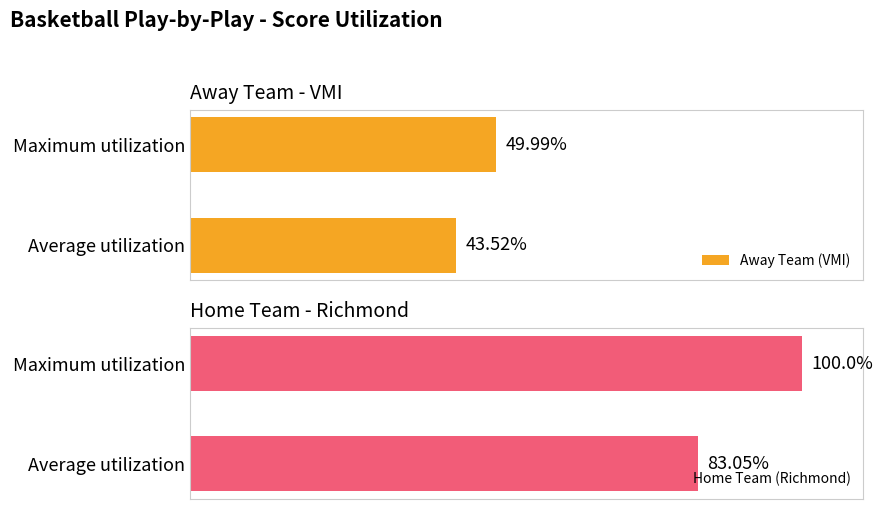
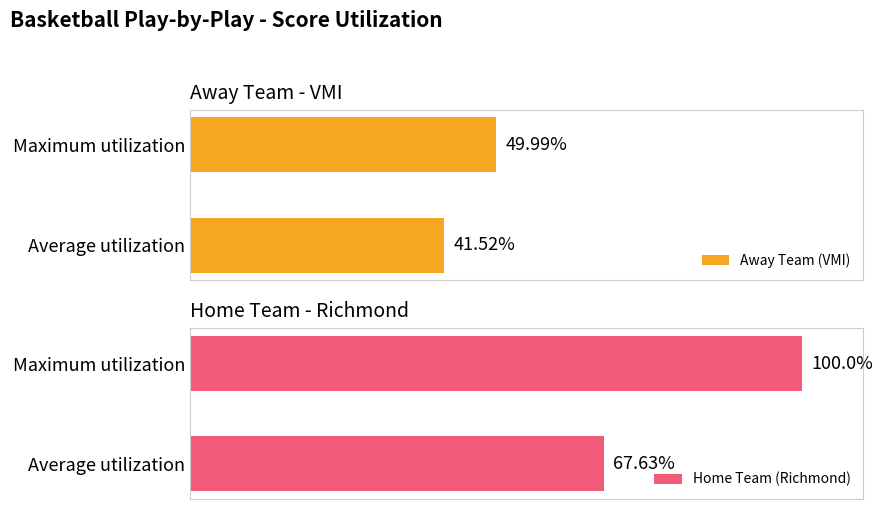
Away Team - VMI, Average utilization: 43.52% -> 41.52%
Home Team - Richmond, Average utilization: 83.05% -> 67.63%
